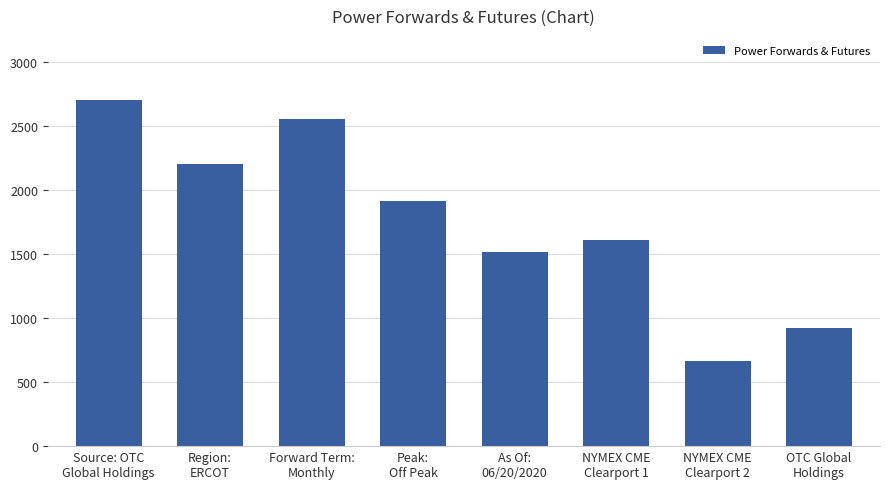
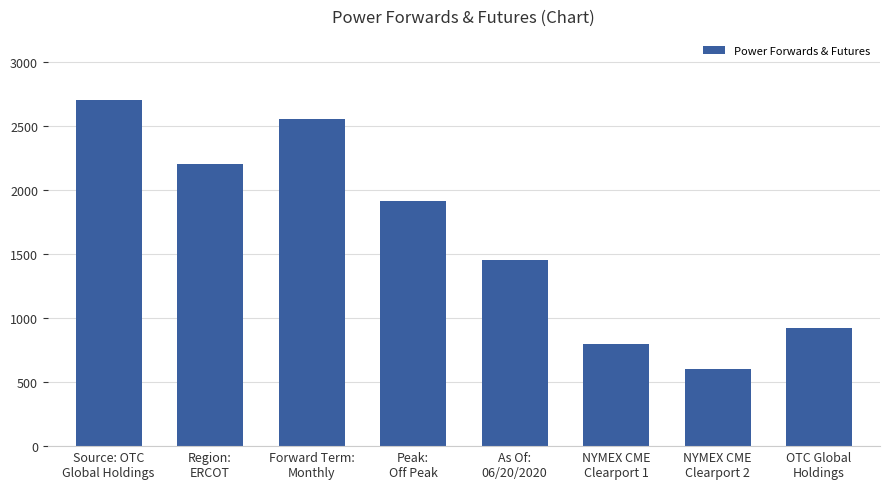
As Of: 06/20/2020: 1510 -> 1450
NYMEX CME Clearport 1: 1610 -> 800
NYMEX CME Clearport 2: 660 -> 600
